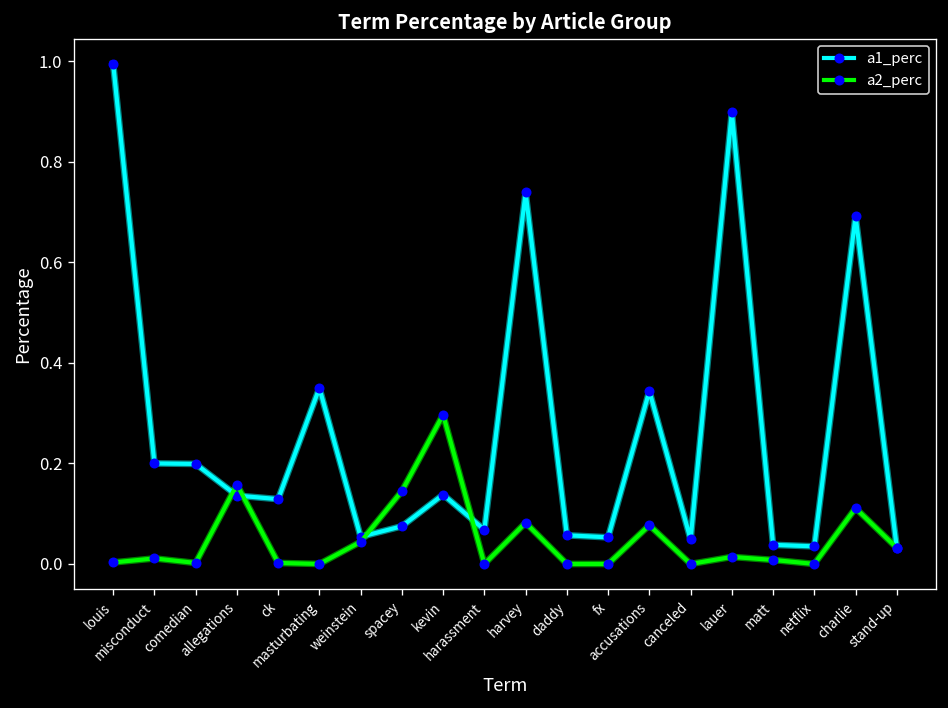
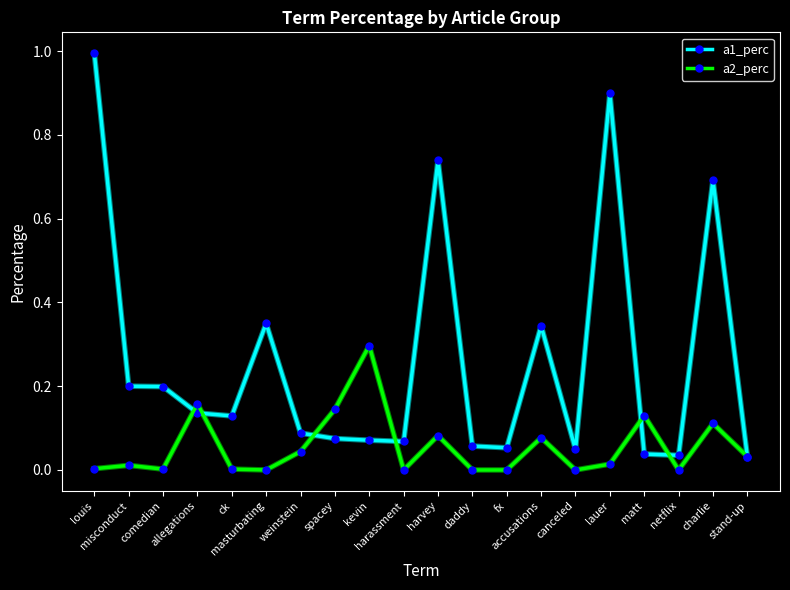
a1_perc, weinstein: 0.05 -> 0.09
a1_perc, kevin: 0.14 -> 0.07
a2_perc, matt: 0.01 -> 0.13
